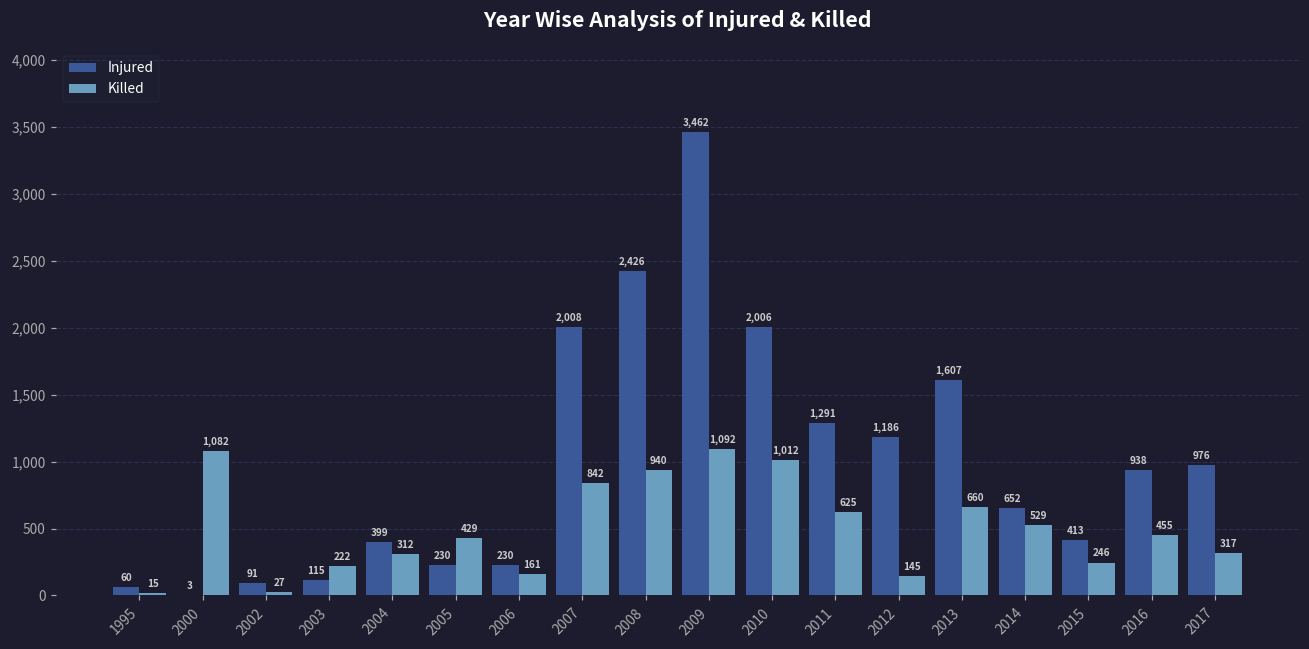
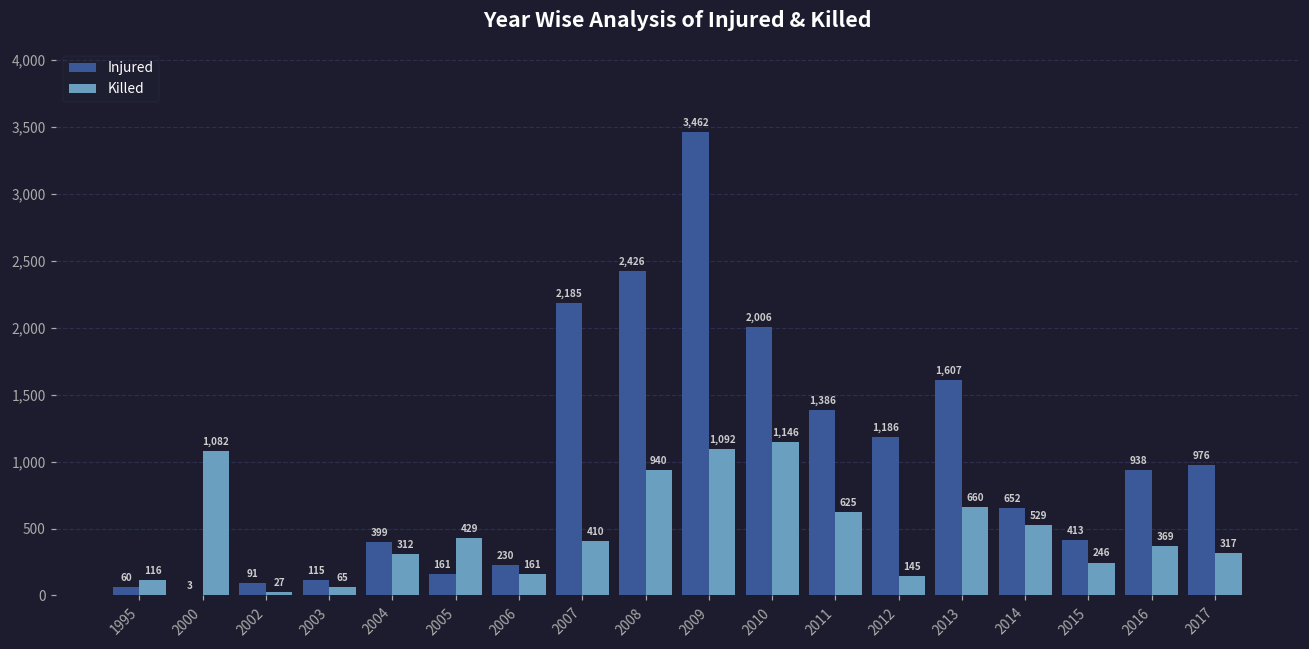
Killed, 1995: 15 -> 116
Killed, 2003: 222 -> 65
Injured, 2005: 230 -> 161
Injured, 2007: 2,008 -> 2,185
Killed, 2007: 842 -> 410
Killed, 2010: 1,012 -> 1,146
Injured, 2011: 1,291 -> 1,386
Killed, 2016: 455 -> 369
